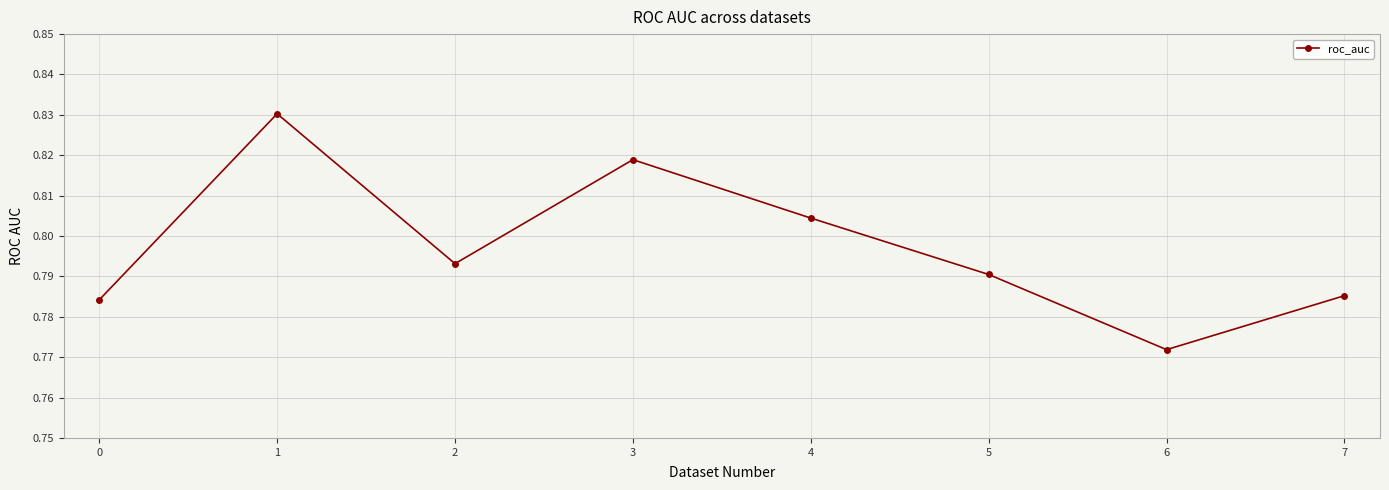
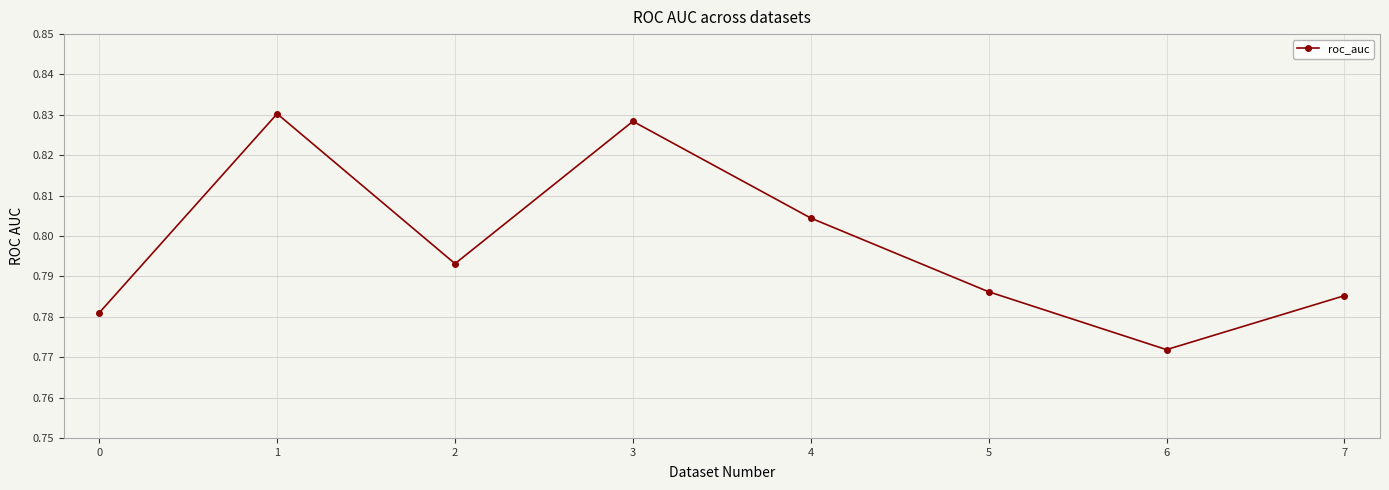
0: 0.784 -> 0.781
3: 0.819 -> 0.828
5: 0.790 -> 0.786
